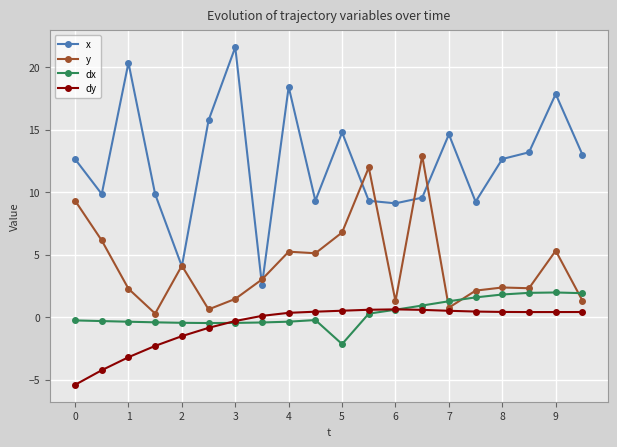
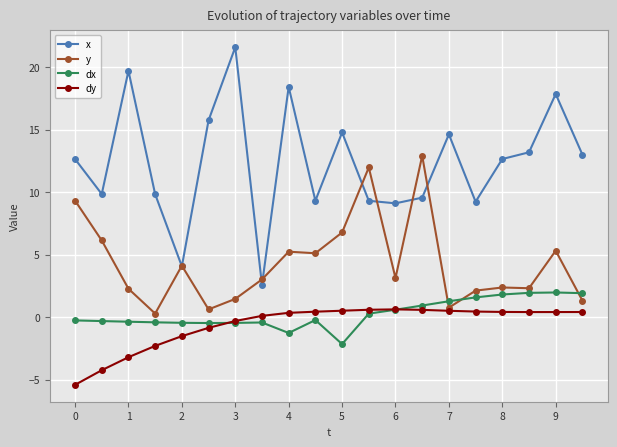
x, 1: 20.3 -> 19.7
dx, 4: -0.4 -> -1.3
y, 6: 1.3 -> 3.1
